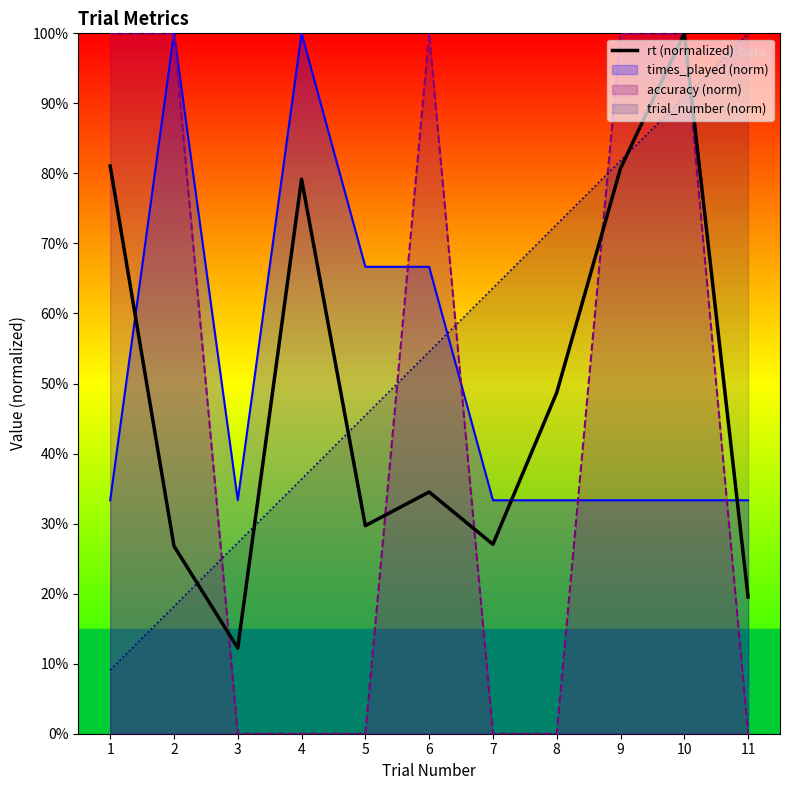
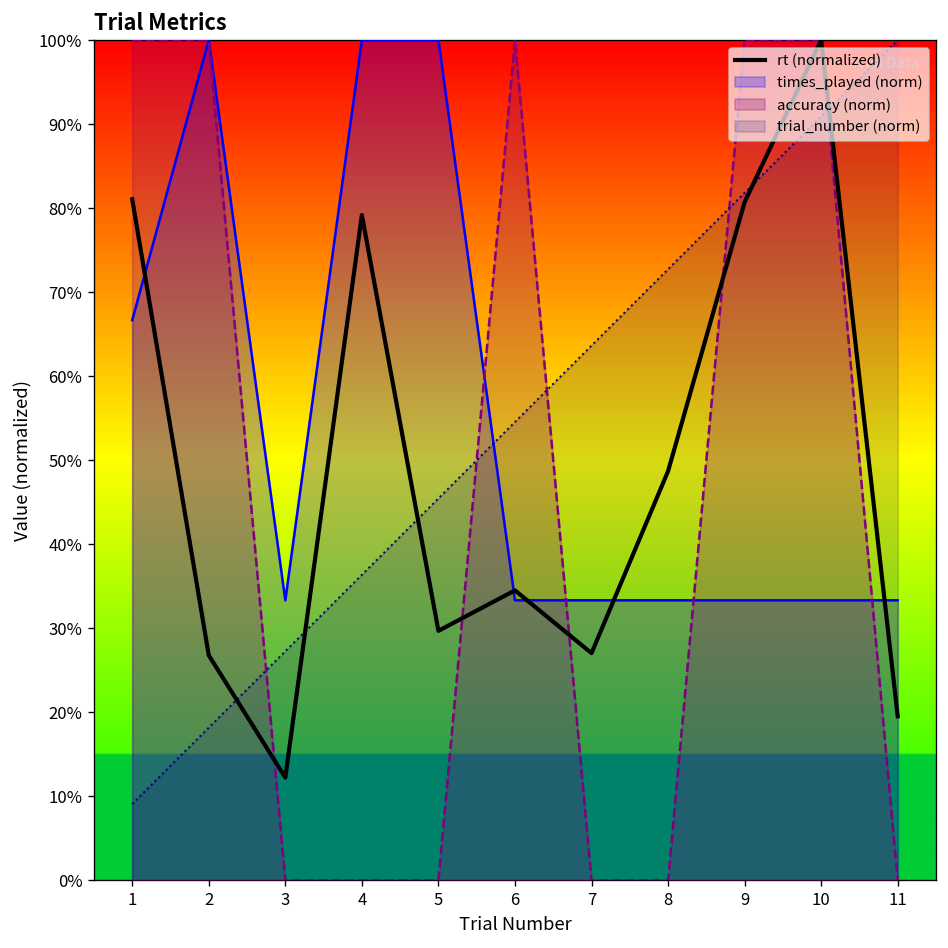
times_played (norm), 1: 33% -> 67%
times_played (norm), 5: 67% -> 100%
times_played (norm), 6: 67% -> 33%
